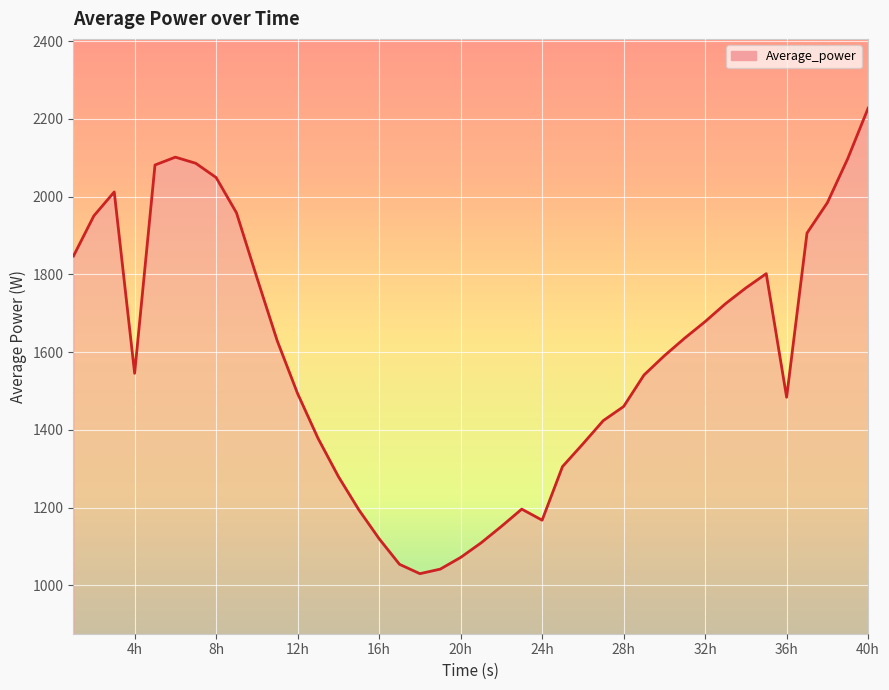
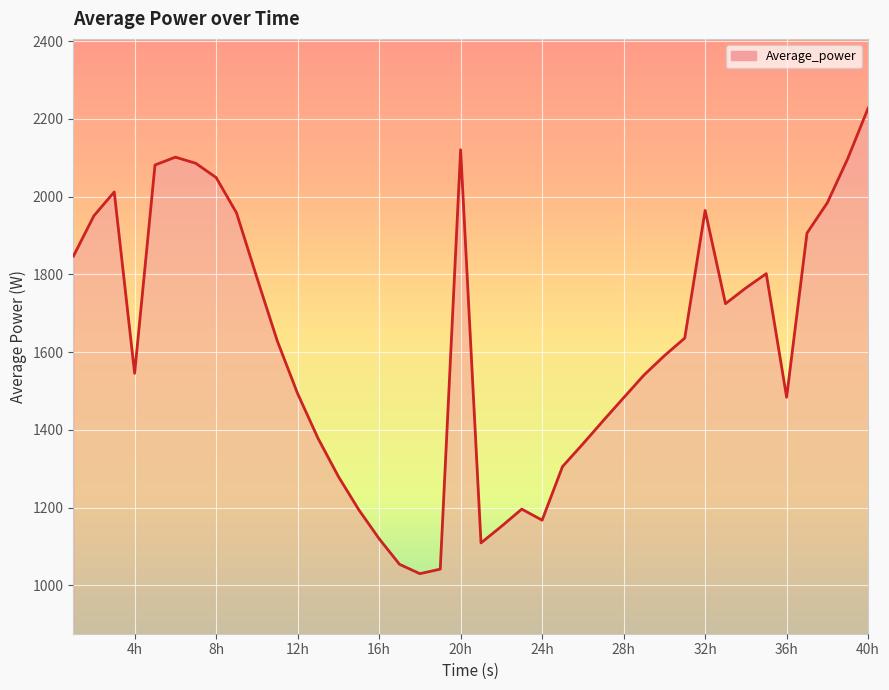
20h: 1070 -> 2120
28h: 1460 -> 1480
32h: 1680 -> 1960
